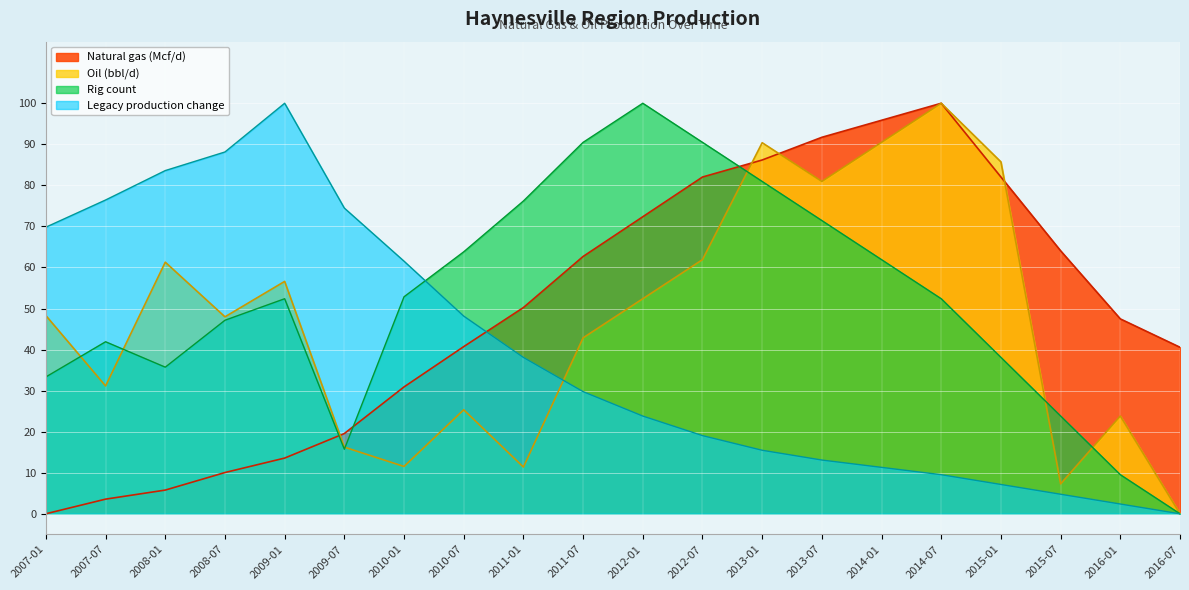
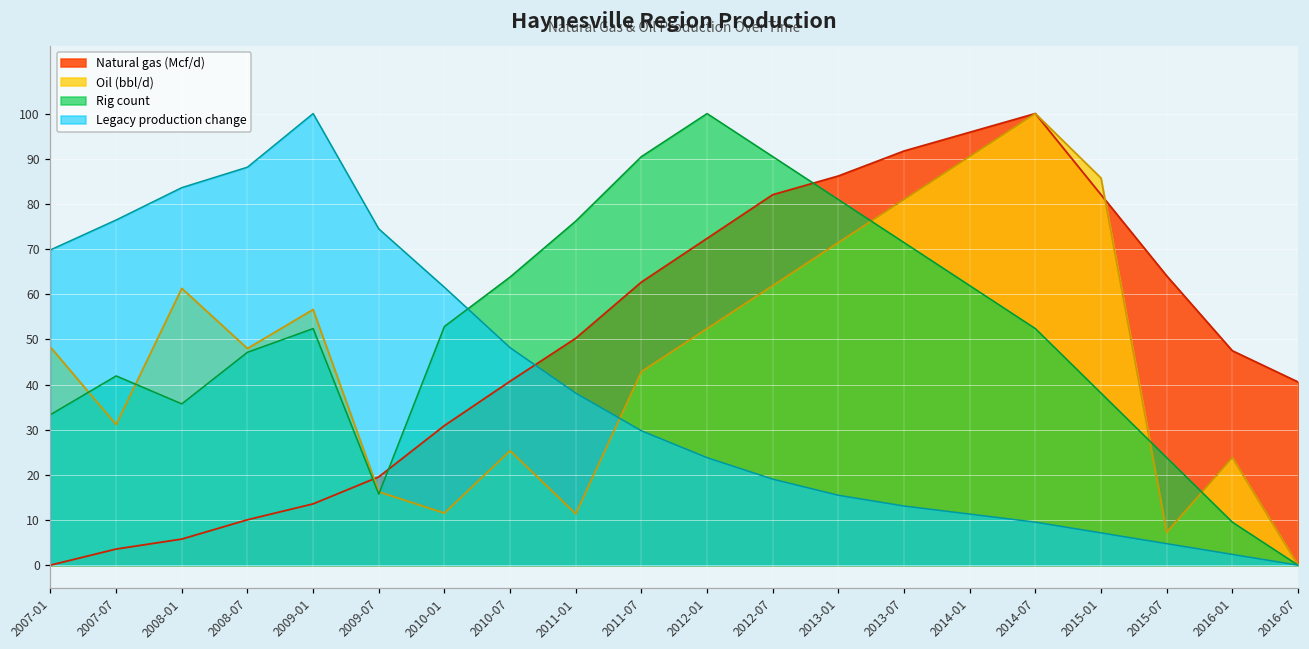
Oil (bbl/d), 2013-01: 90 -> 71
